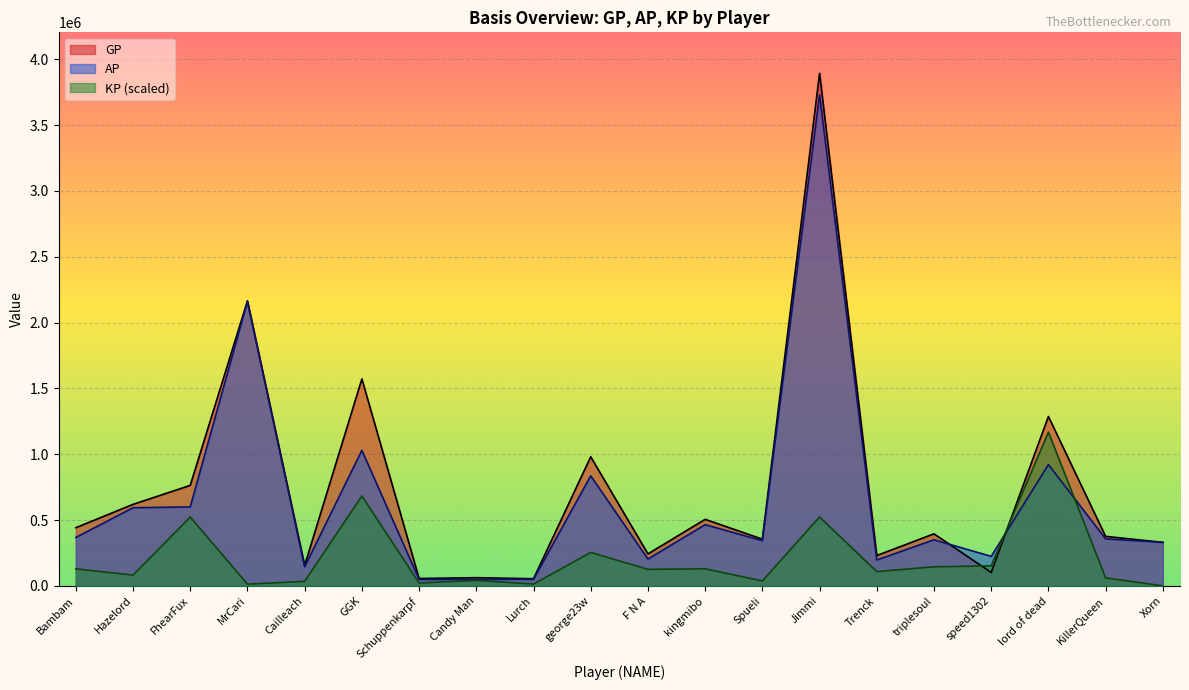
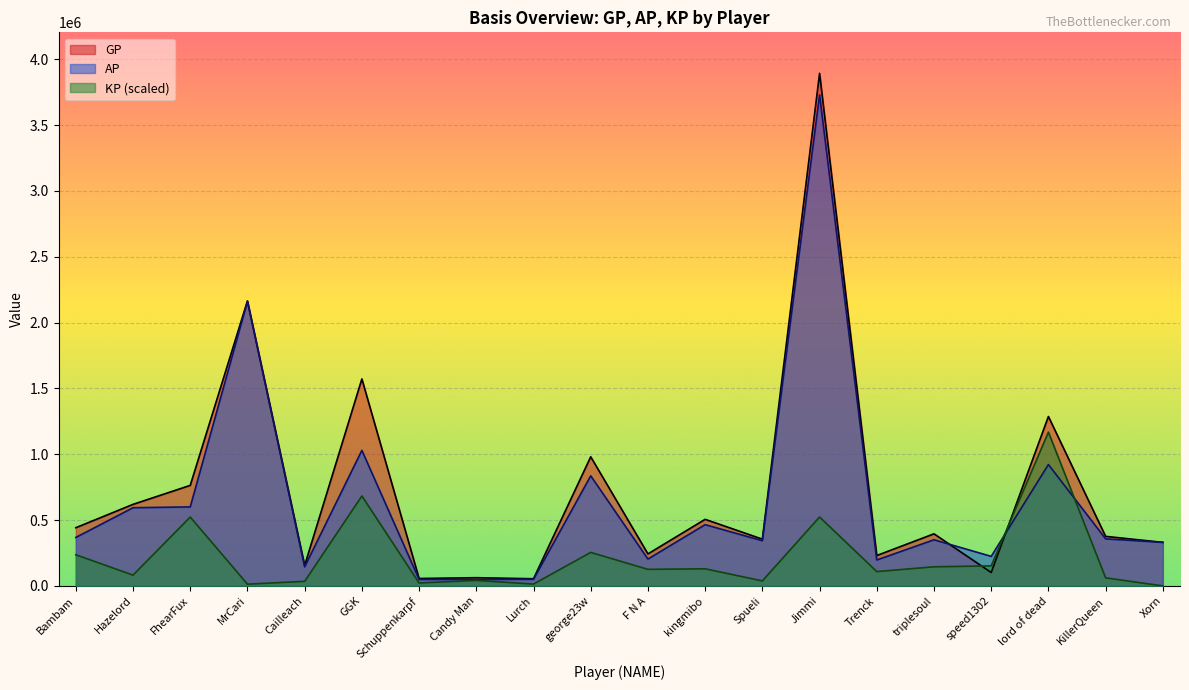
KP (scaled), Bambam: 130000 -> 240000
